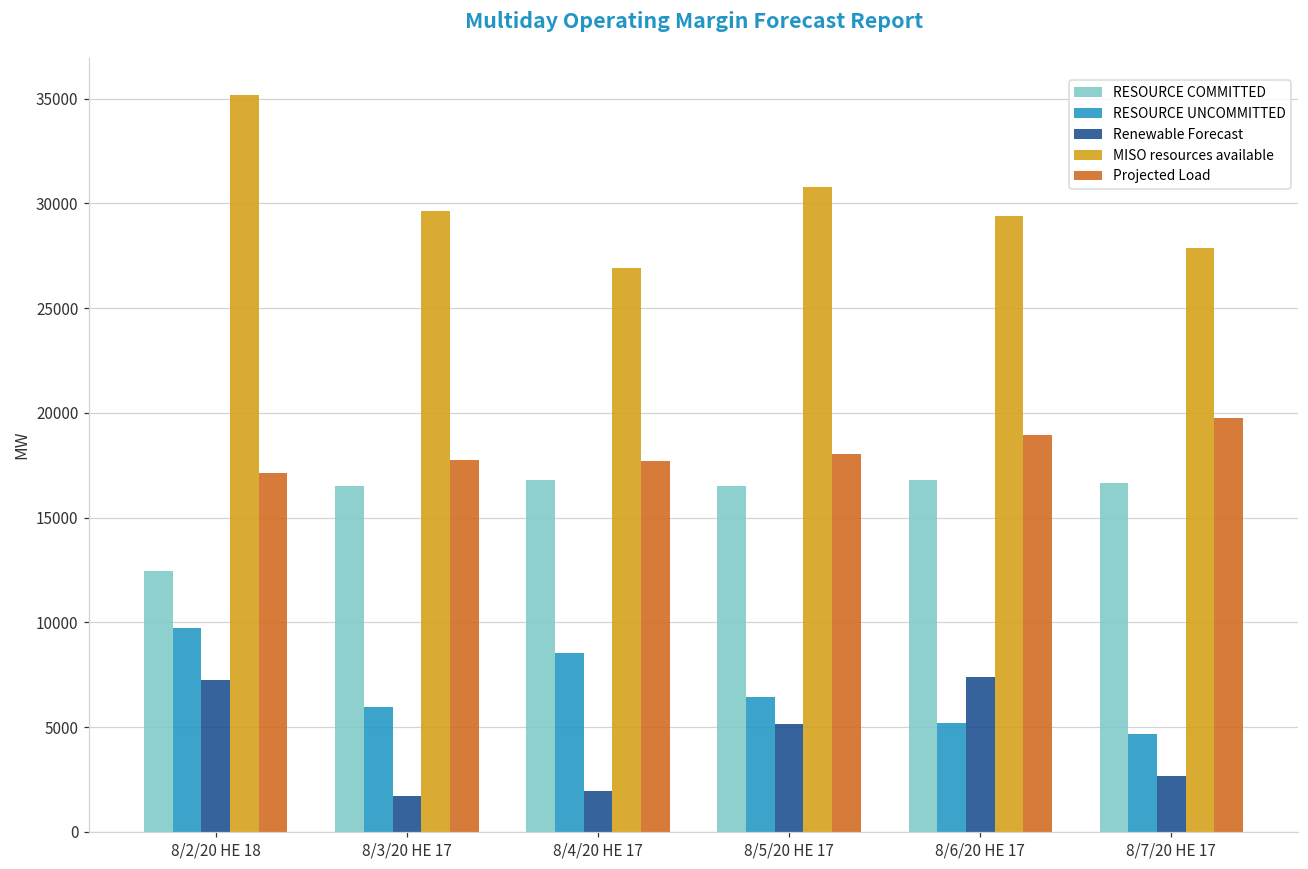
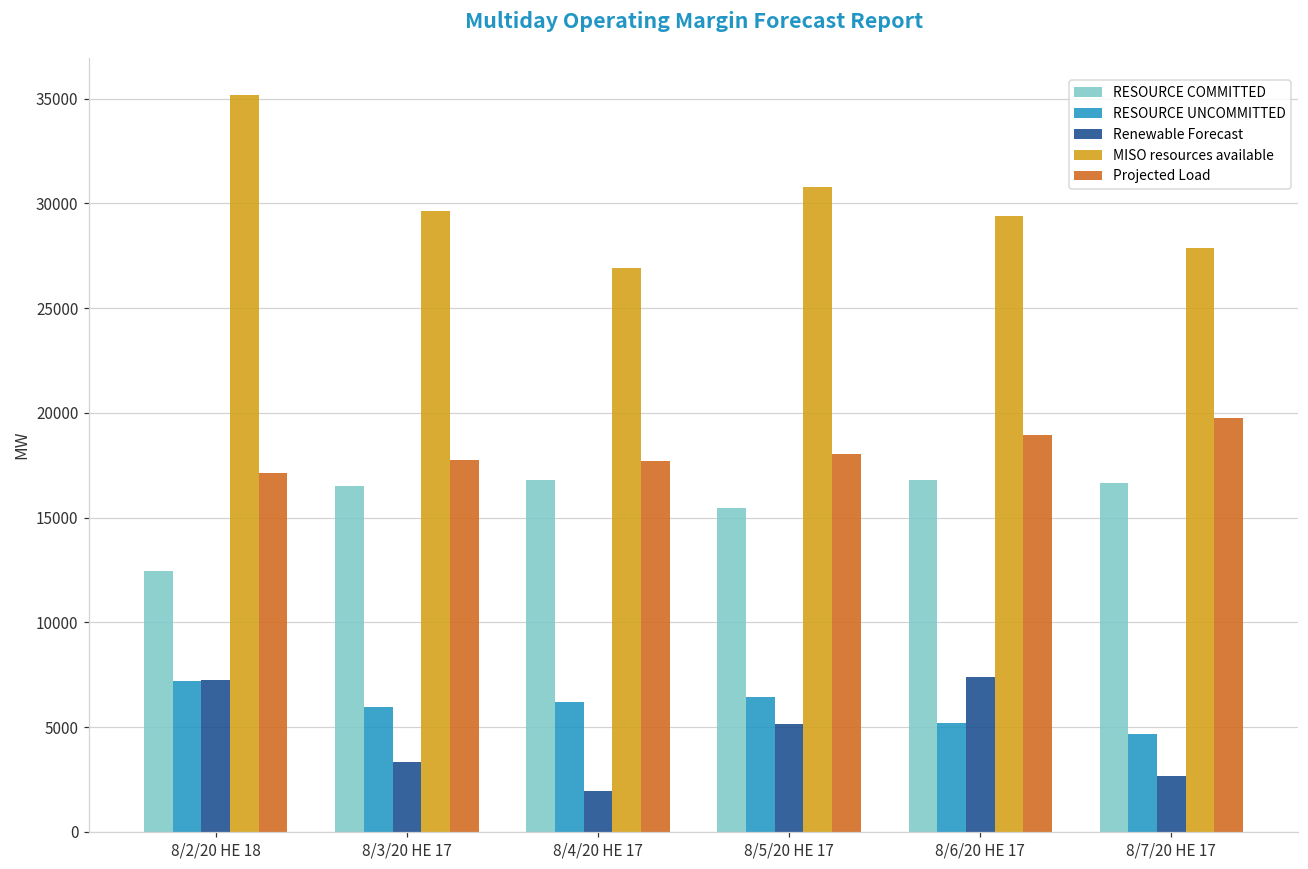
RESOURCE UNCOMMITTED, 8/2/20 HE 18: 9700 -> 7200
Renewable Forecast, 8/3/20 HE 17: 1700 -> 3300
RESOURCE UNCOMMITTED, 8/4/20 HE 17: 8500 -> 6200
RESOURCE COMMITTED, 8/5/20 HE 17: 16500 -> 15400
